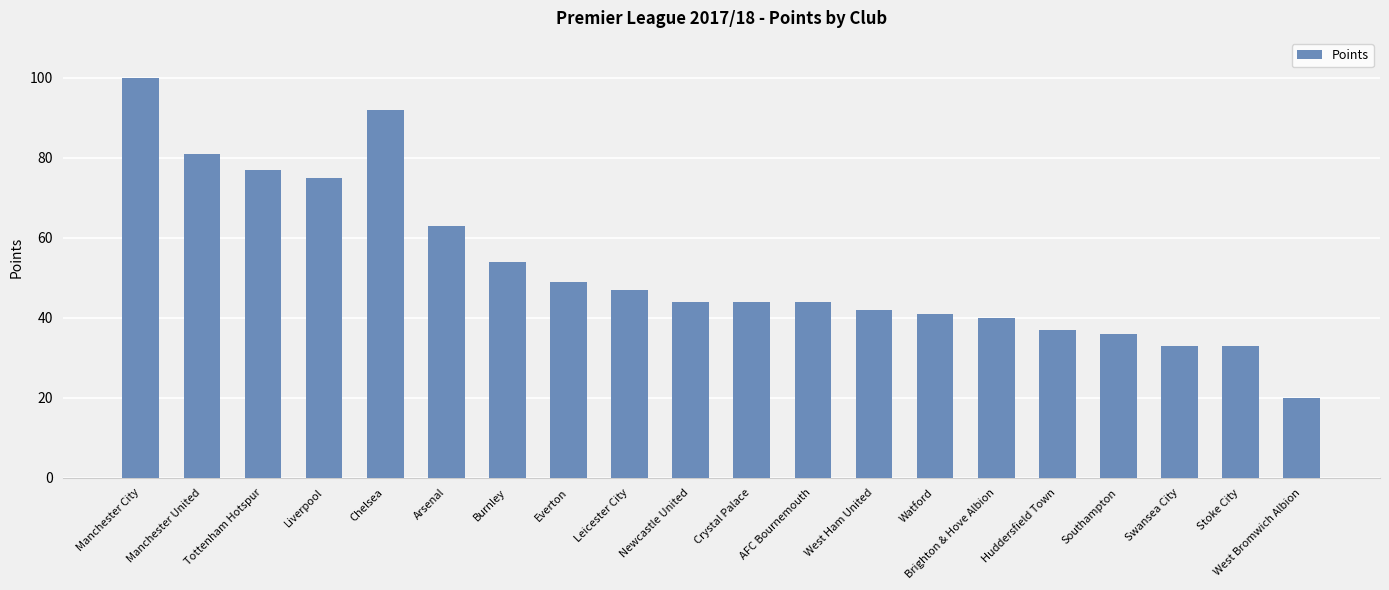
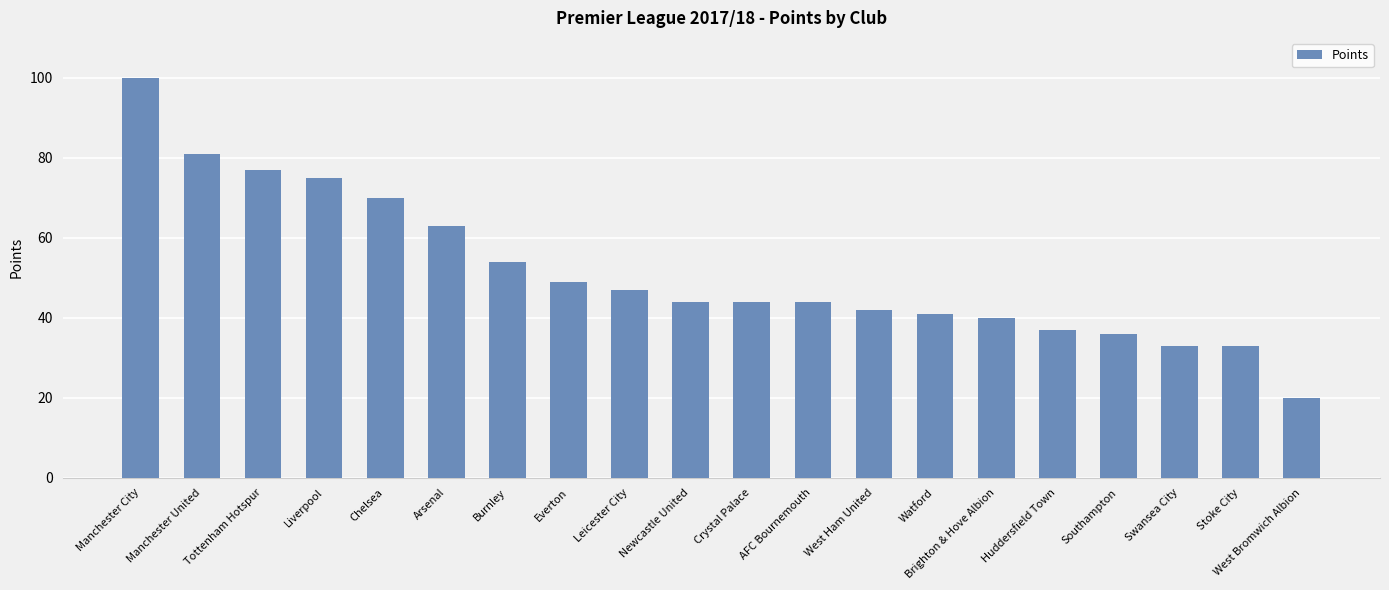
Chelsea: 92 -> 70
